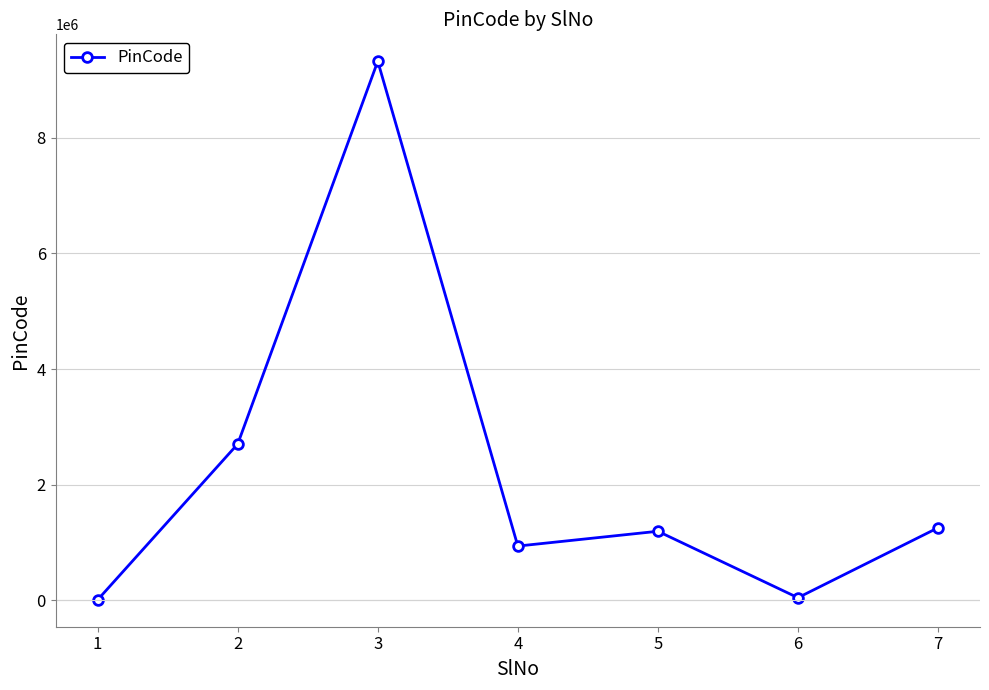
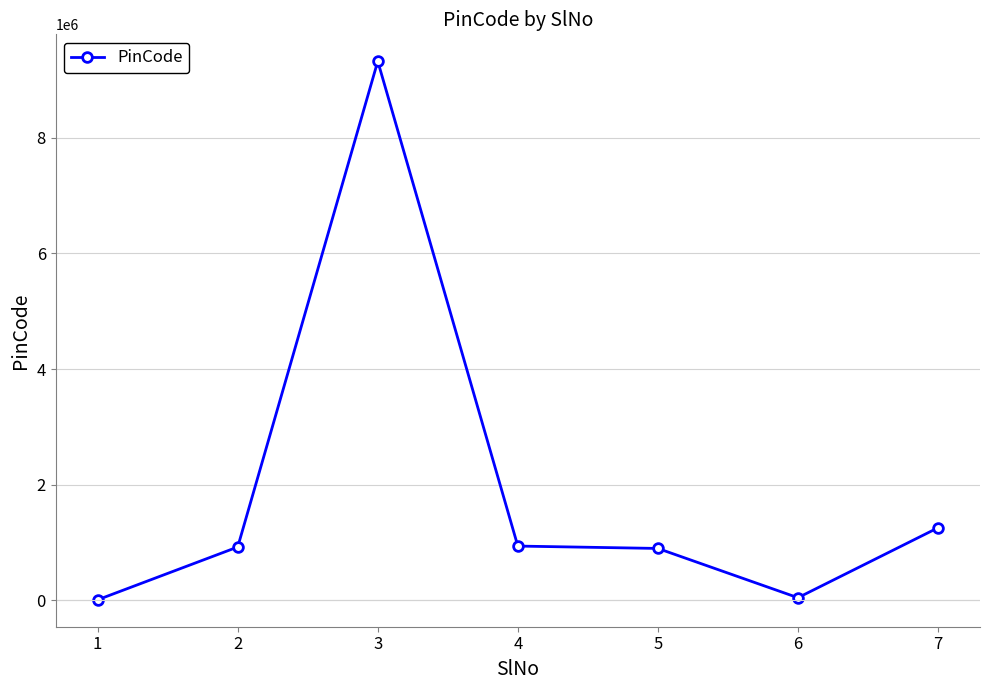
2: 2700000 -> 900000
5: 1200000 -> 900000
